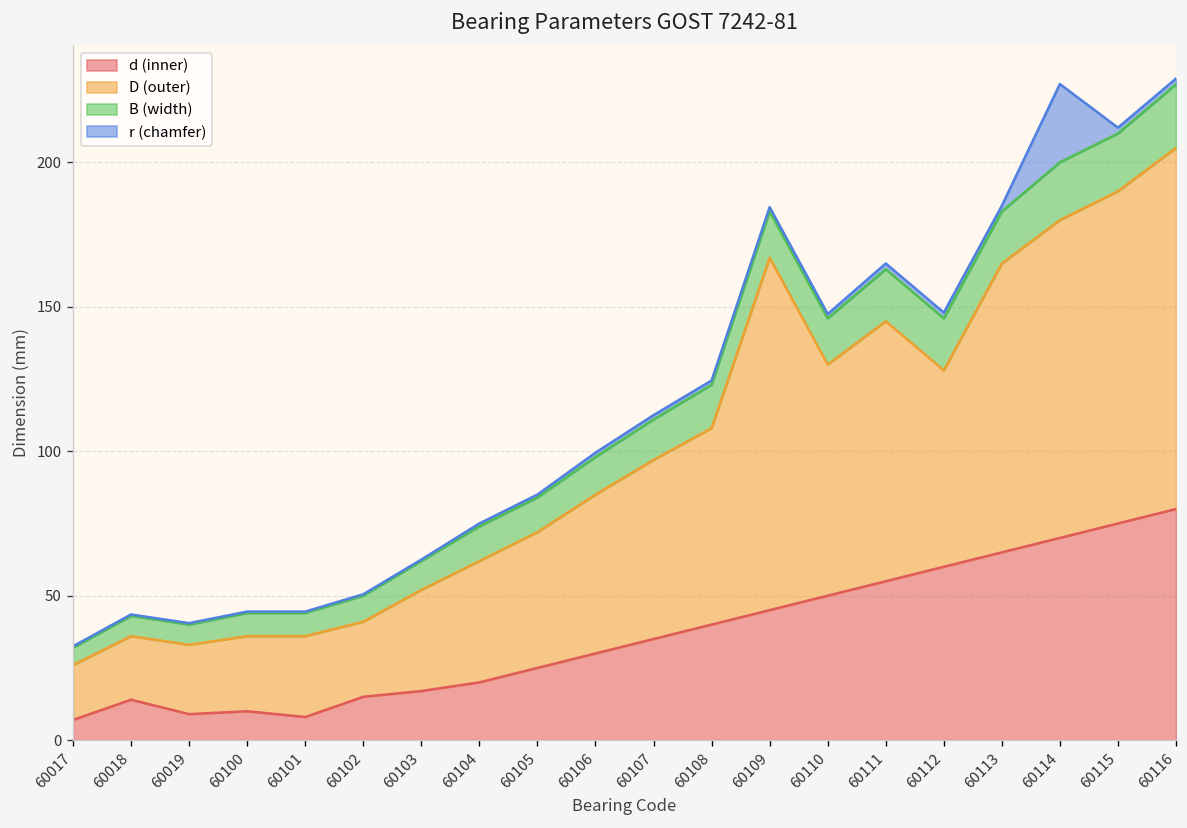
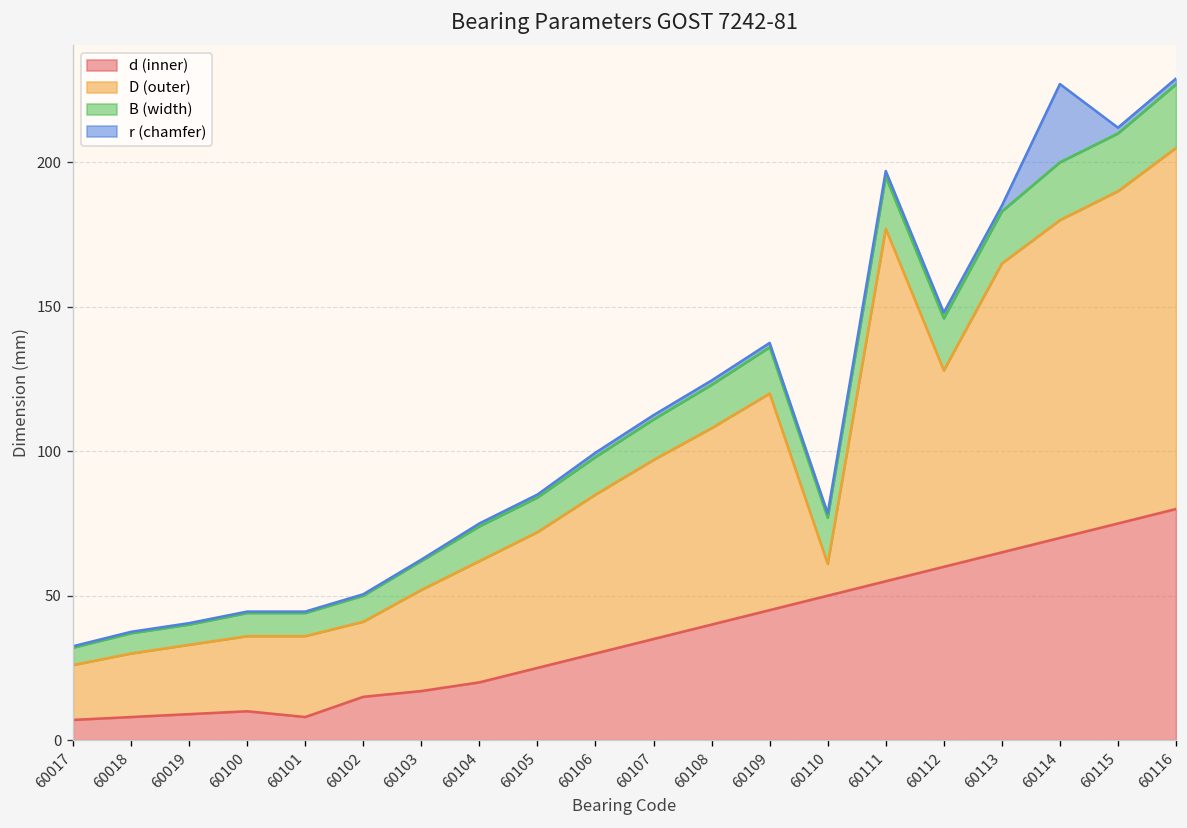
d (inner), 60018: 14 -> 8
D (outer), 60109: 122 -> 75
D (outer), 60110: 80 -> 11
D (outer), 60111: 90 -> 122
